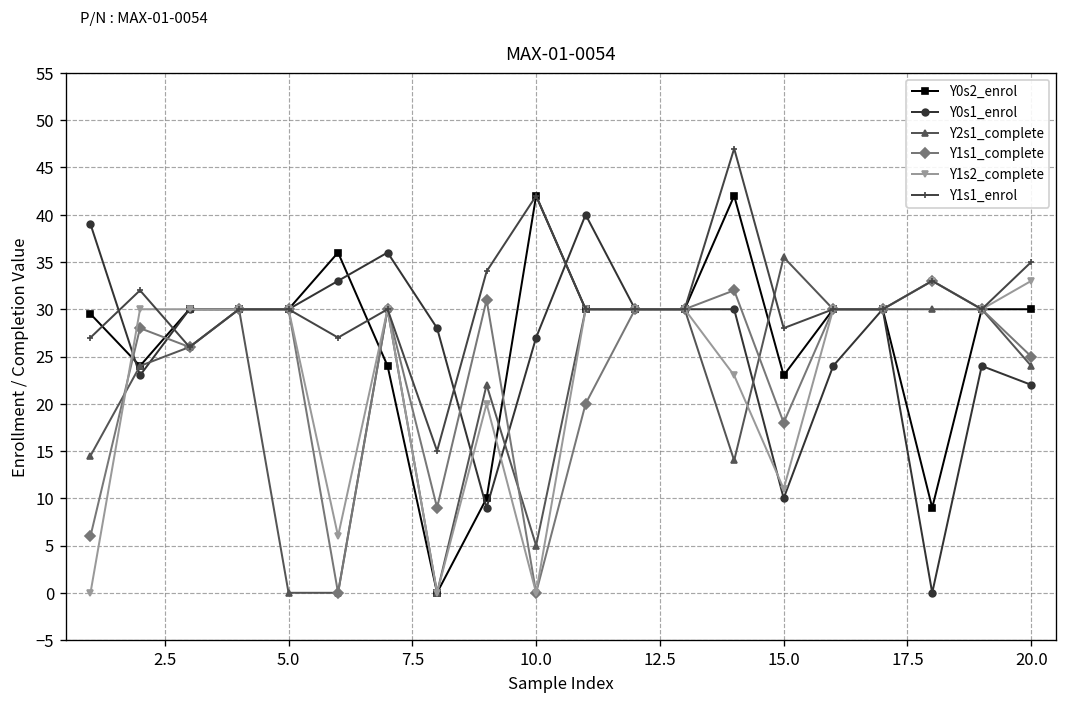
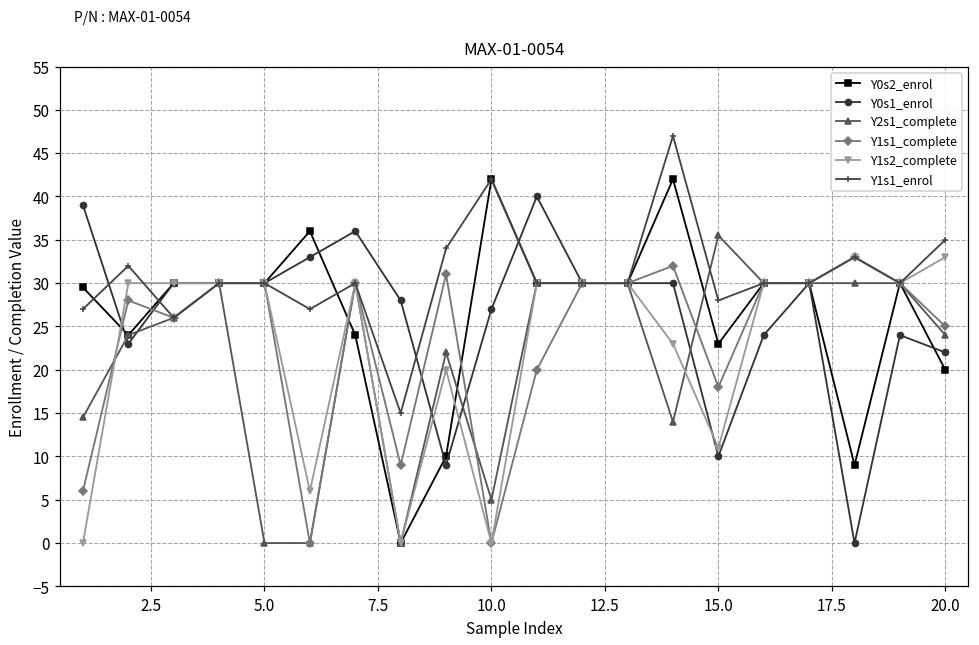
Y0s2_enrol, 20.0: 30 -> 20
